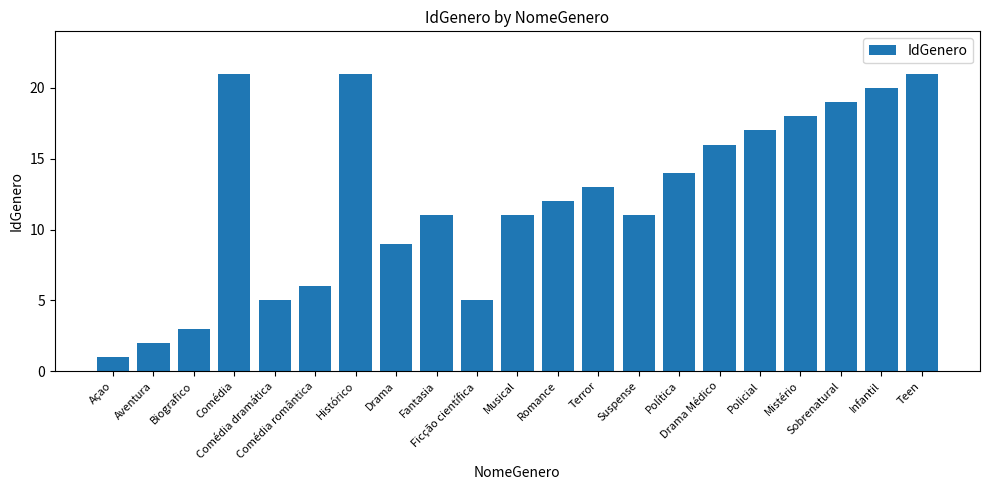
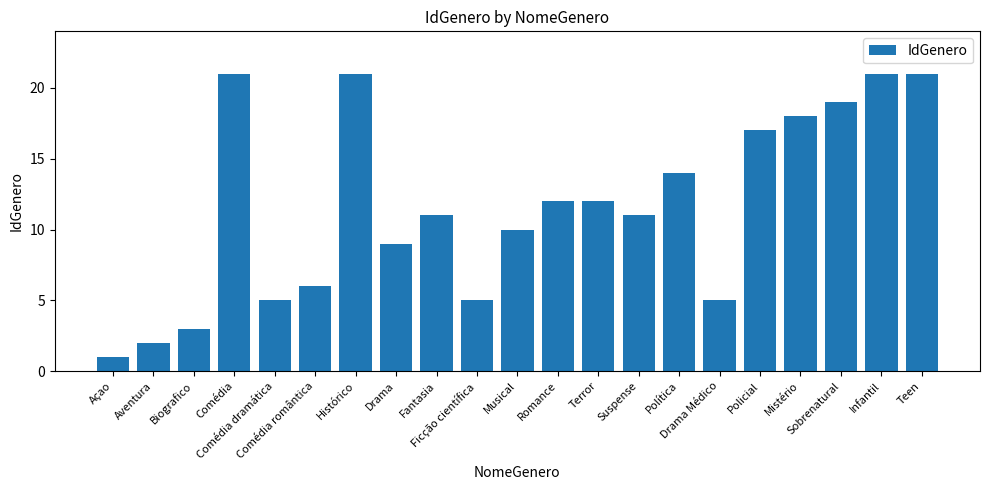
Musical: 11 -> 10
Terror: 13 -> 12
Drama Médico: 16 -> 5
Infantil: 20 -> 21
